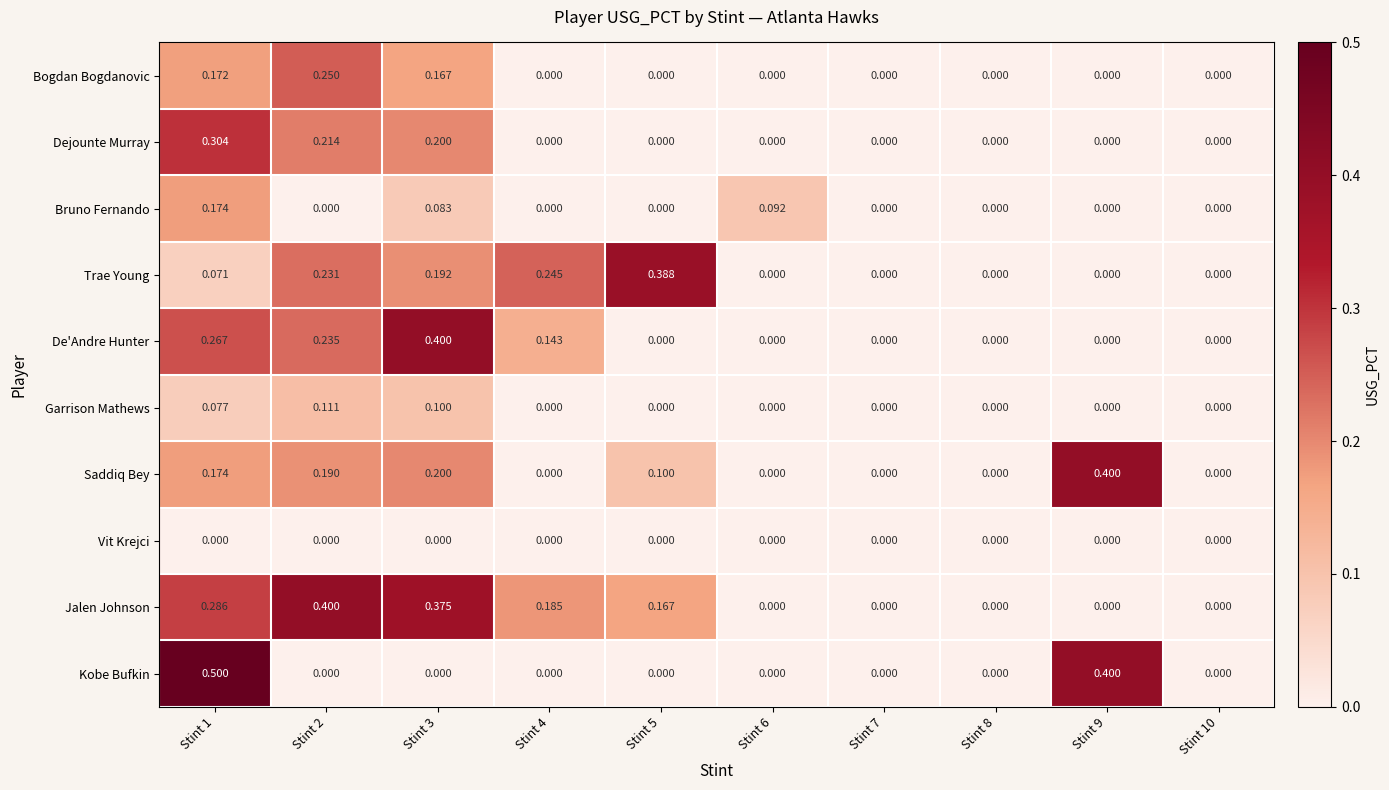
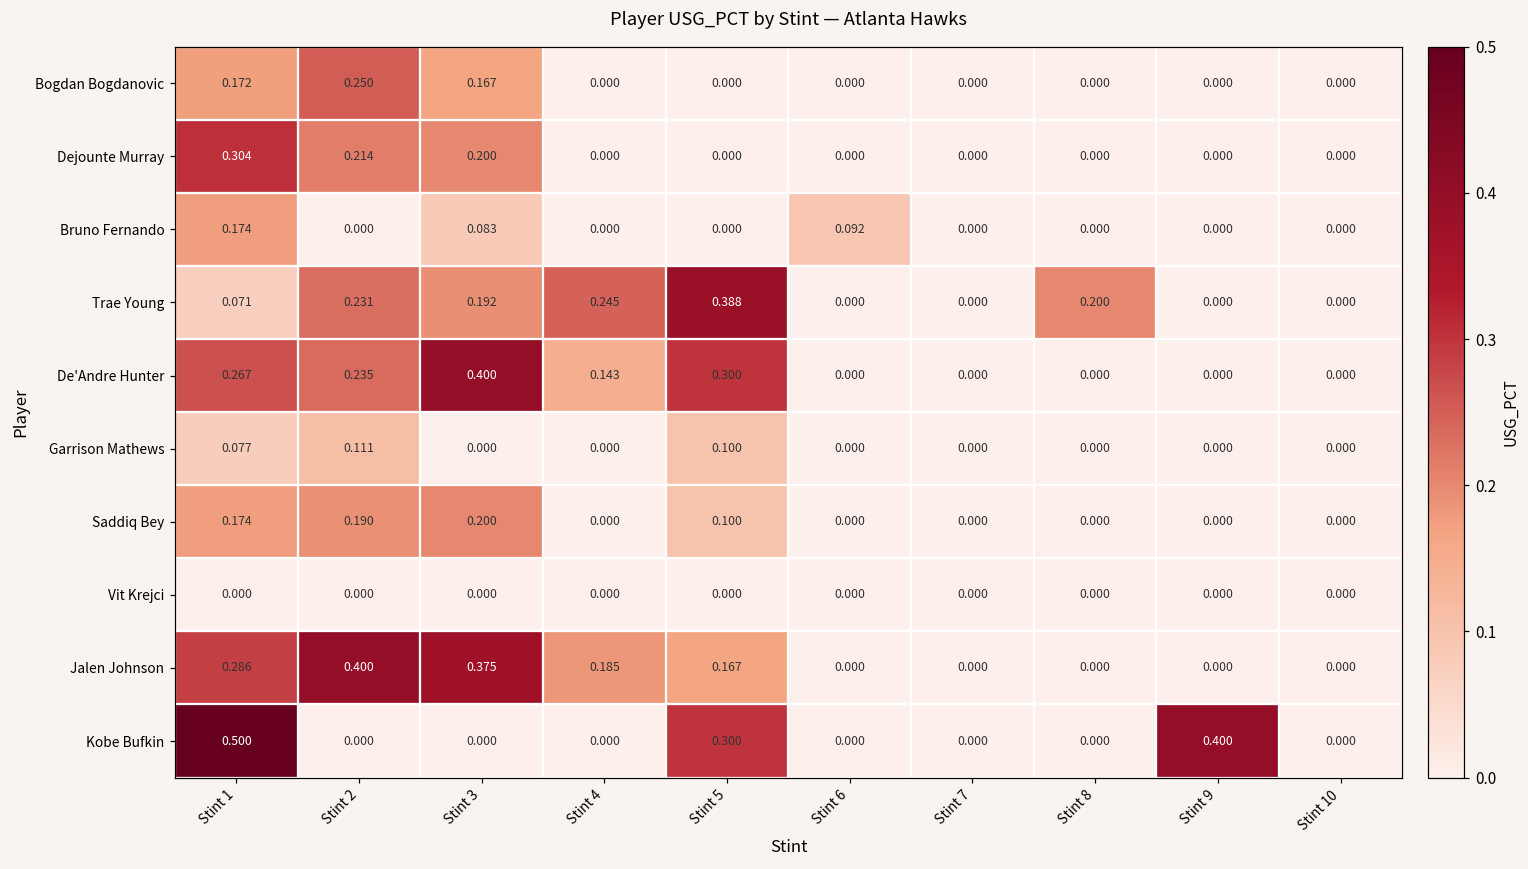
Trae Young, Stint 8: 0.000 -> 0.200
De'Andre Hunter, Stint 5: 0.000 -> 0.300
Garrison Mathews, Stint 3: 0.100 -> 0.000
Garrison Mathews, Stint 5: 0.000 -> 0.100
Saddiq Bey, Stint 9: 0.400 -> 0.000
Kobe Bufkin, Stint 5: 0.000 -> 0.300
